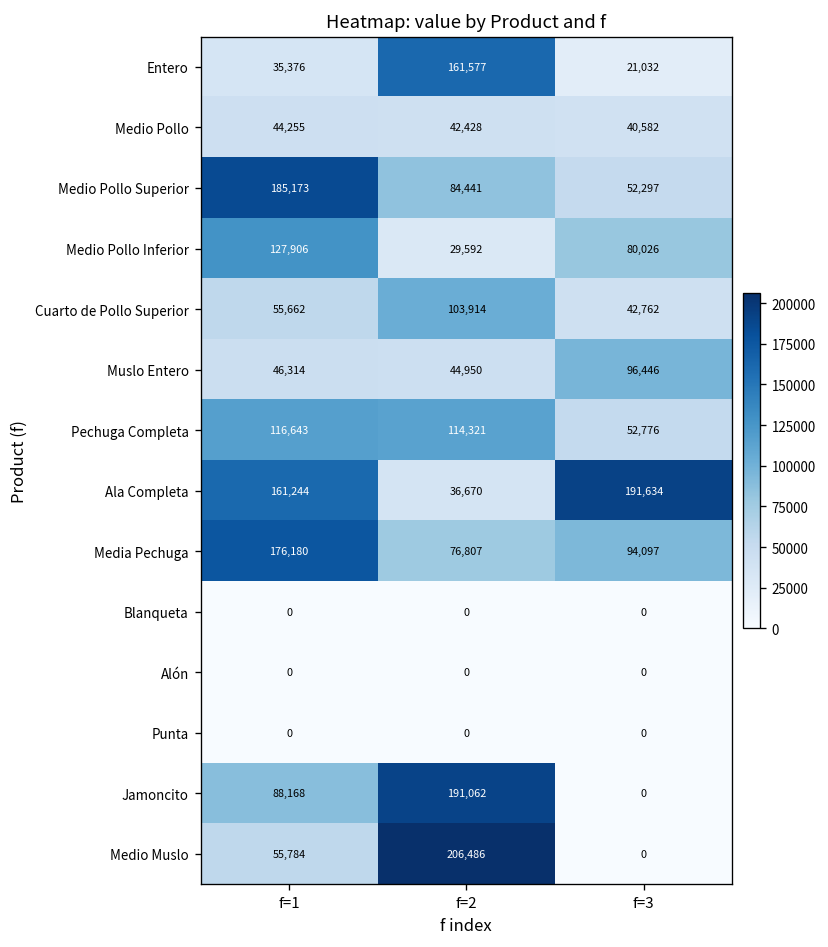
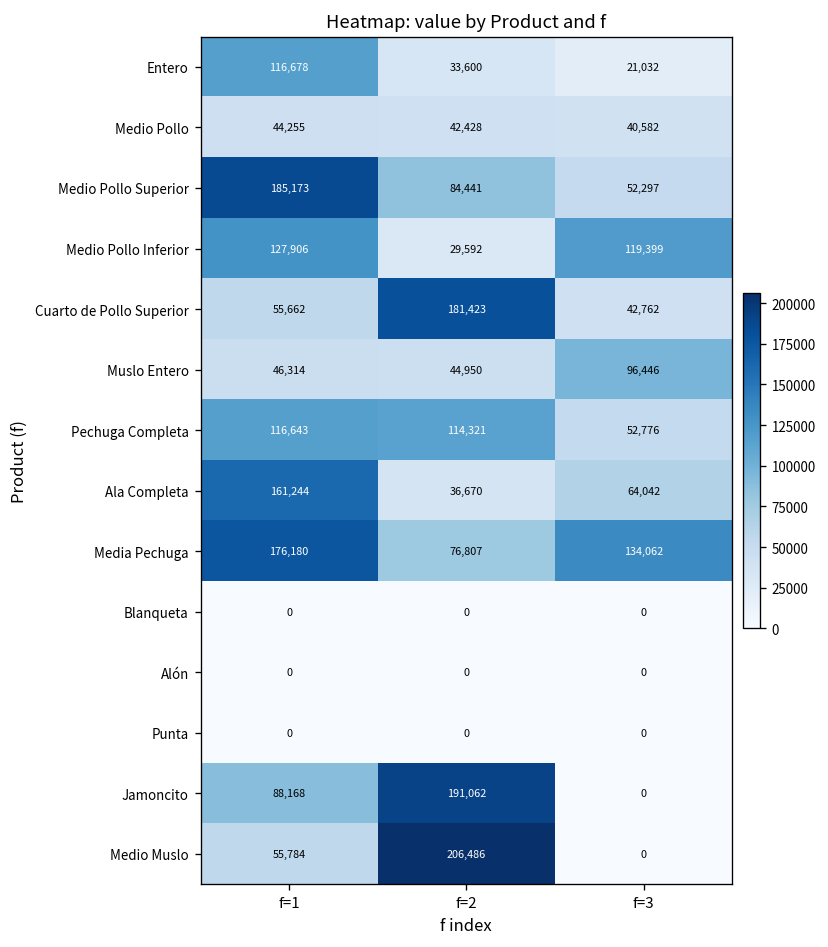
Entero, f=1: 35,376 -> 116,678
Entero, f=2: 161,577 -> 33,600
Medio Pollo Inferior, f=3: 80,026 -> 119,399
Cuarto de Pollo Superior, f=2: 103,914 -> 181,423
Ala Completa, f=3: 191,634 -> 64,042
Media Pechuga, f=3: 94,097 -> 134,062
